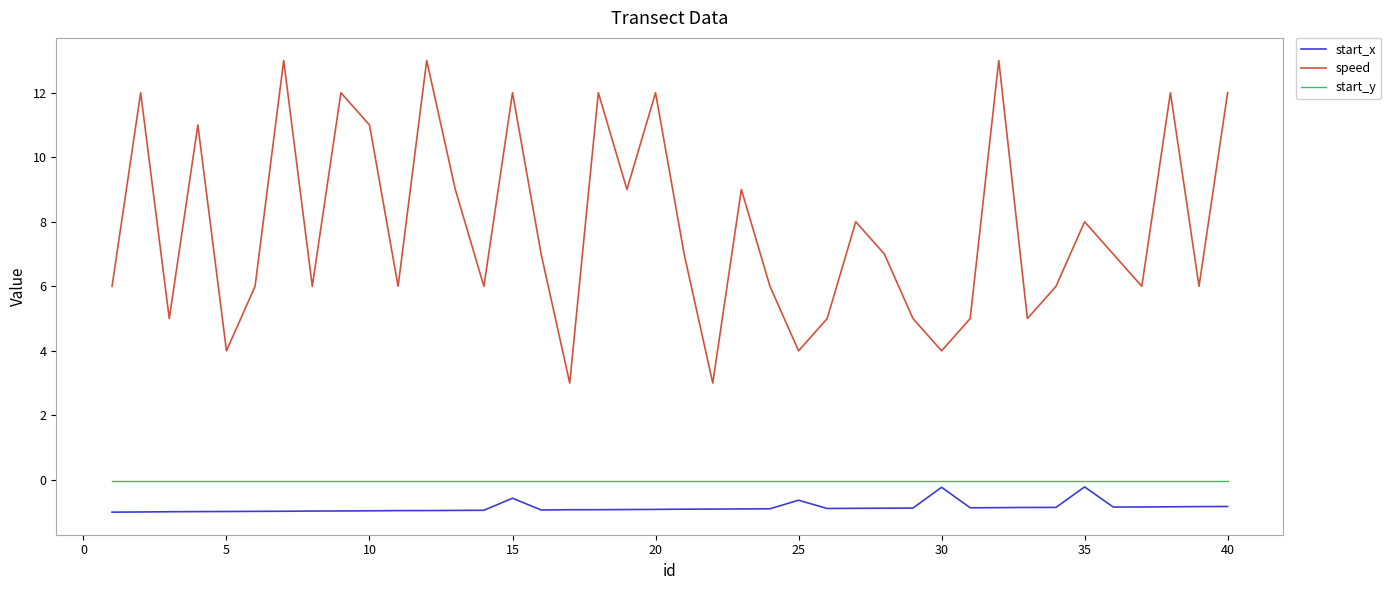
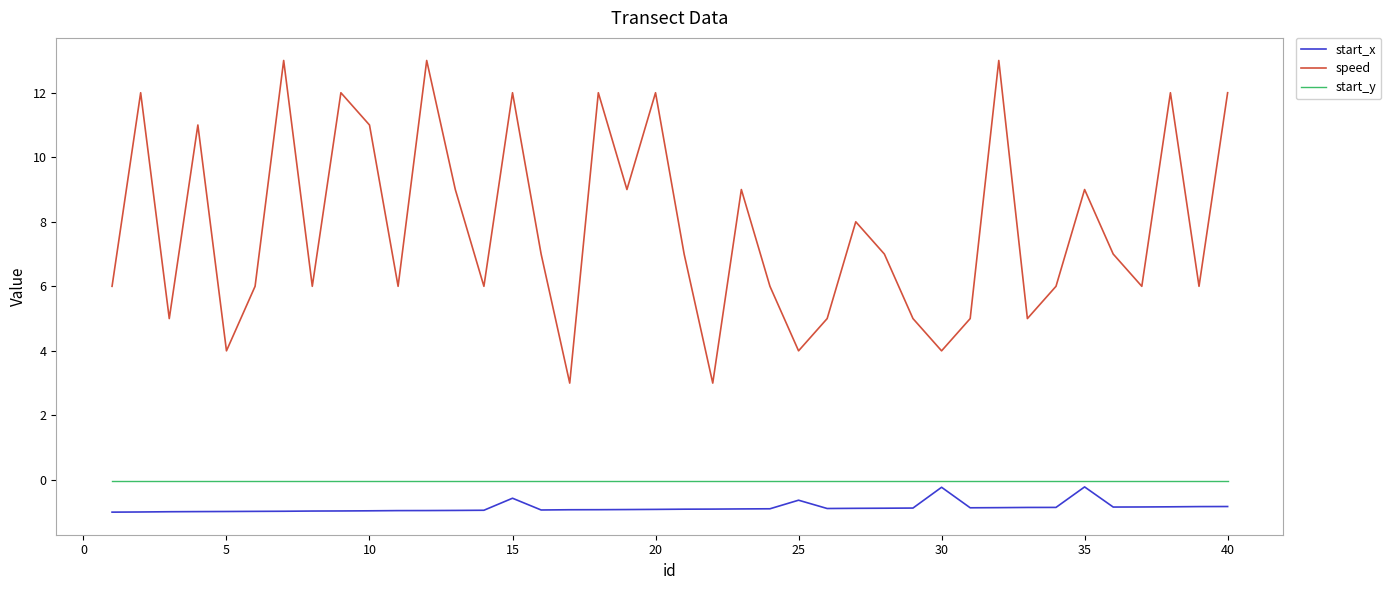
speed, 35: 8 -> 9
